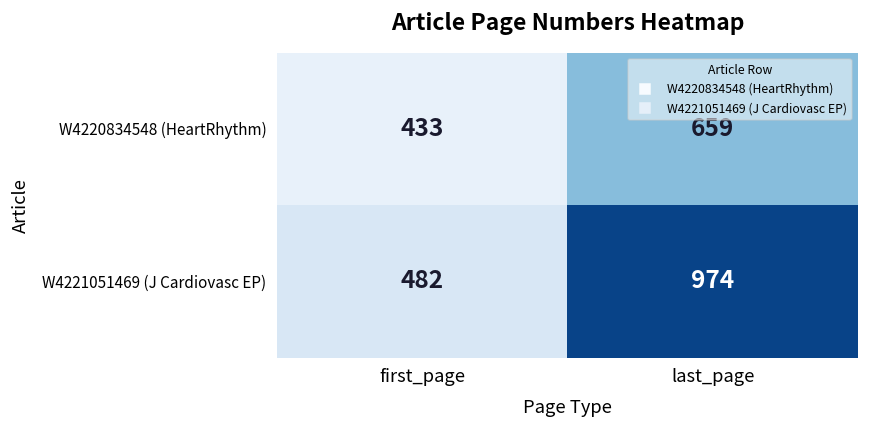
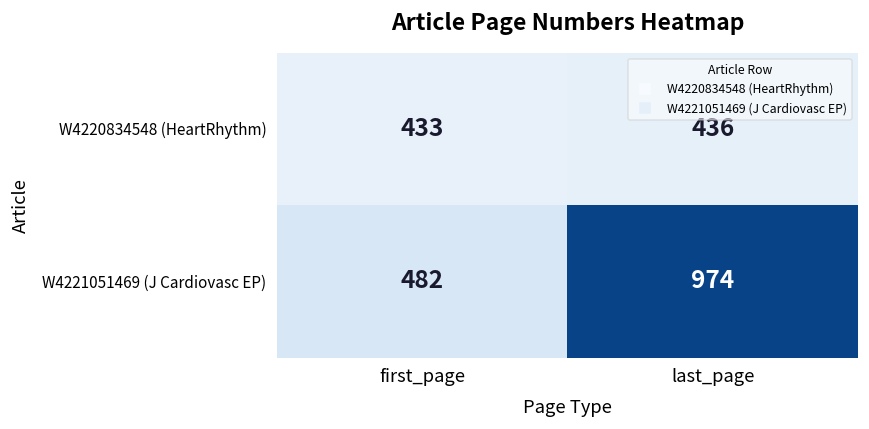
W4220834548 (HeartRhythm), last_page: 659 -> 436
